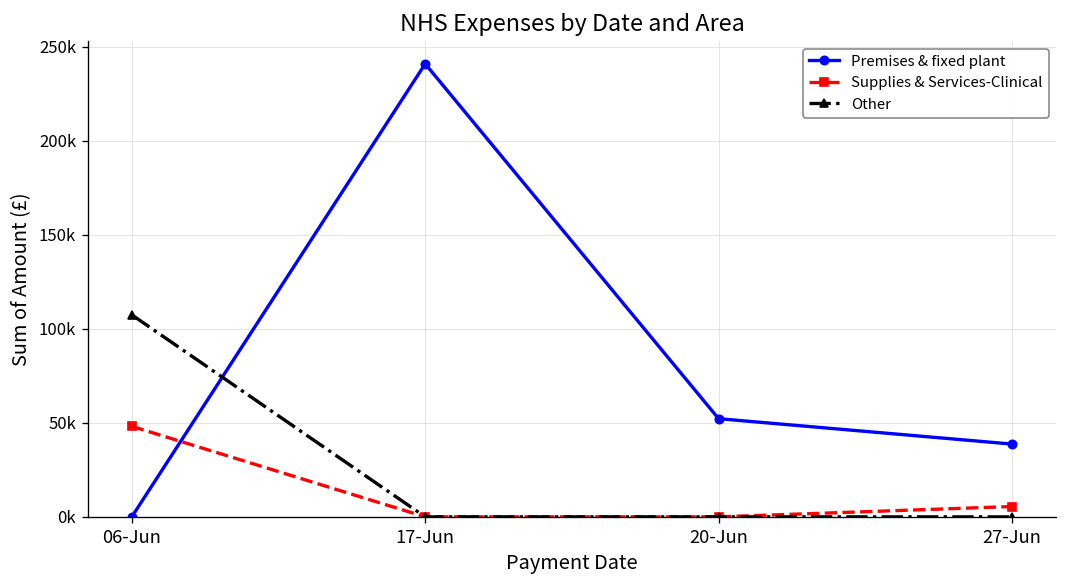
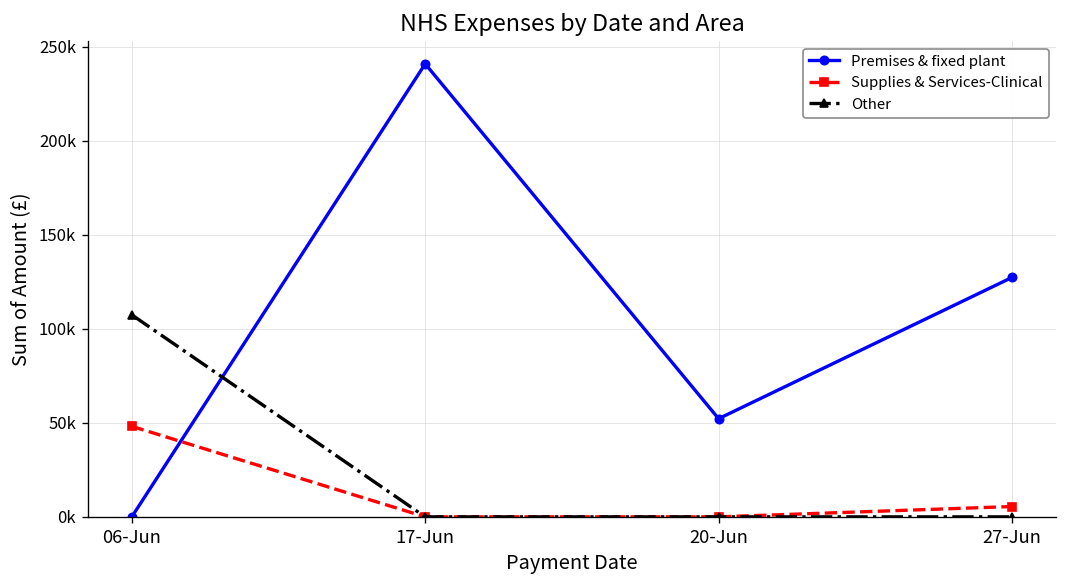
Premises & fixed plant, 27-Jun: 39000 -> 127000
